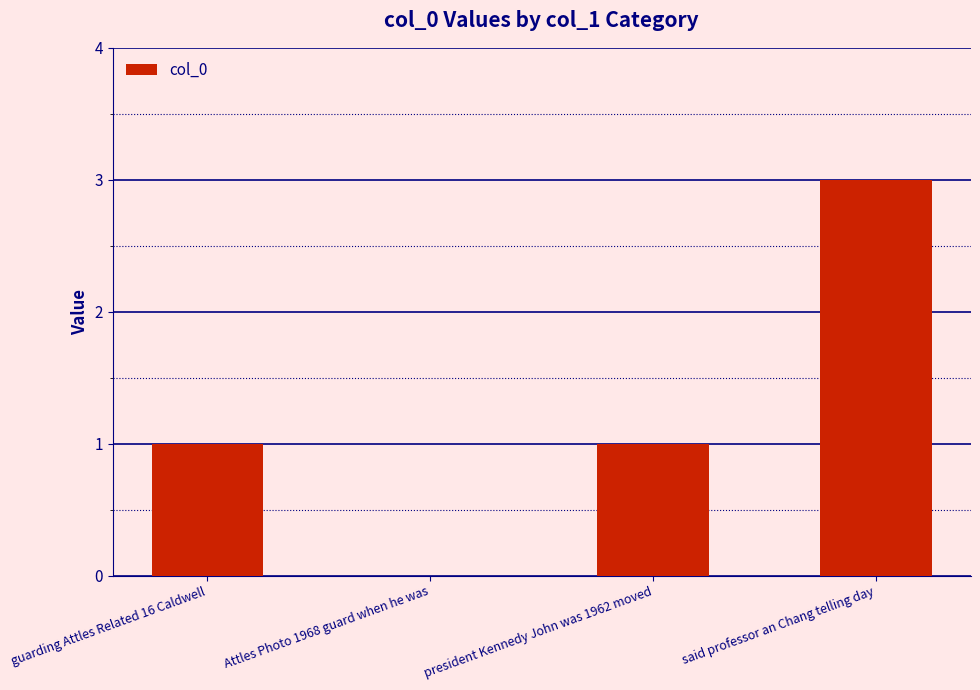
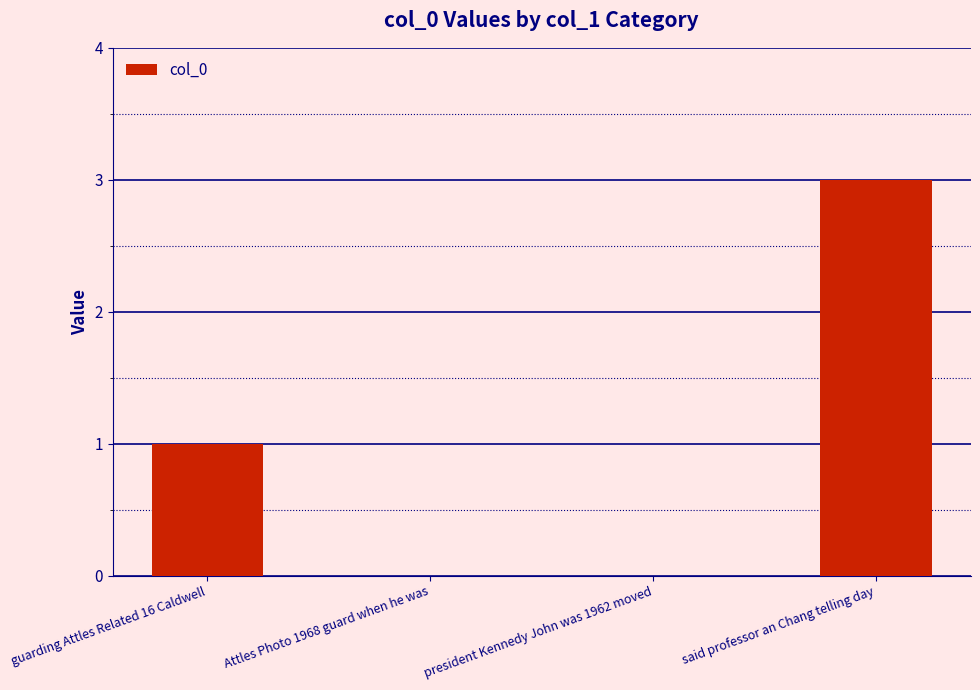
president Kennedy John was 1962 moved: 1 -> 0
